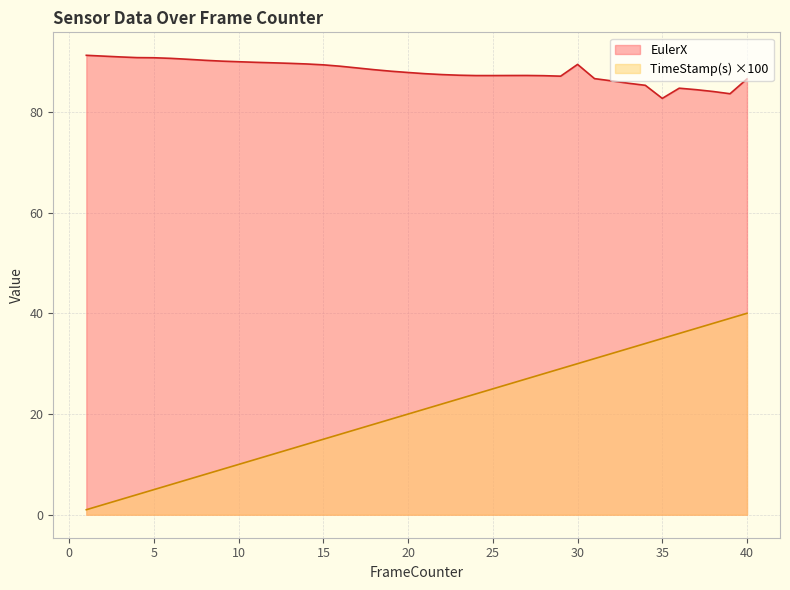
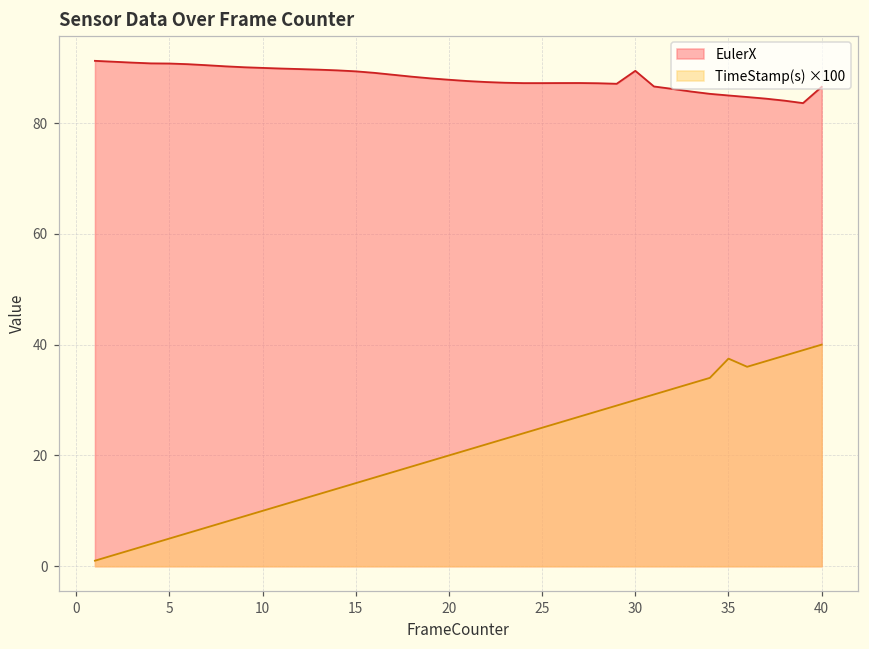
EulerX, 35: 83 -> 85
TimeStamp(s) ×100, 35: 35 -> 37
